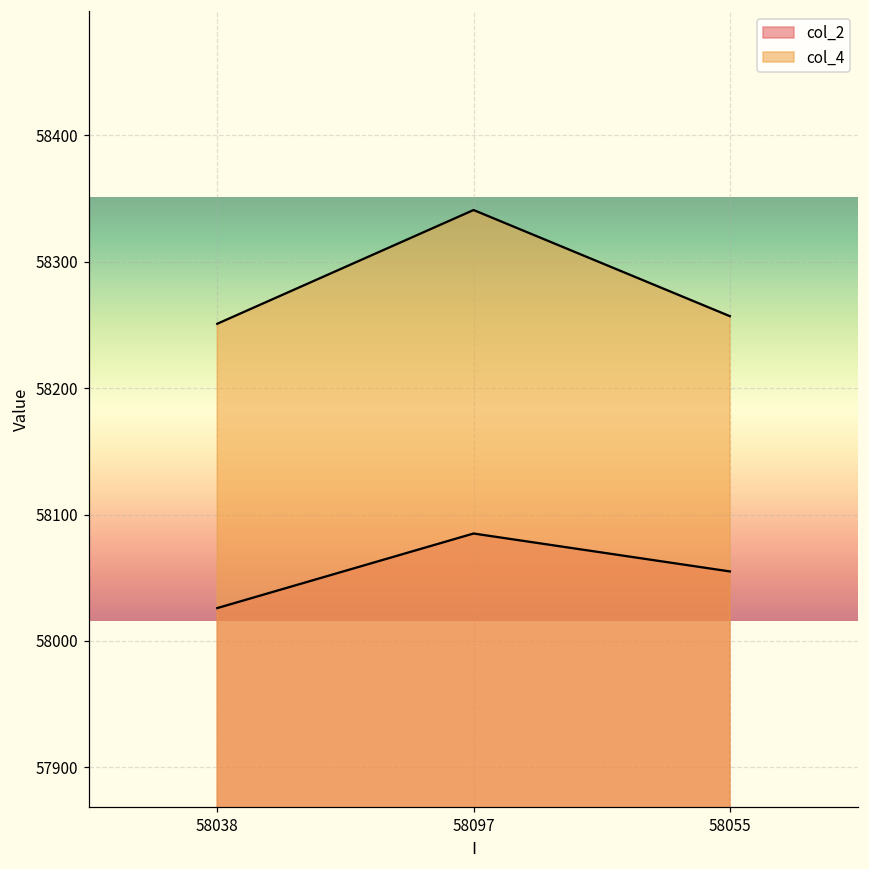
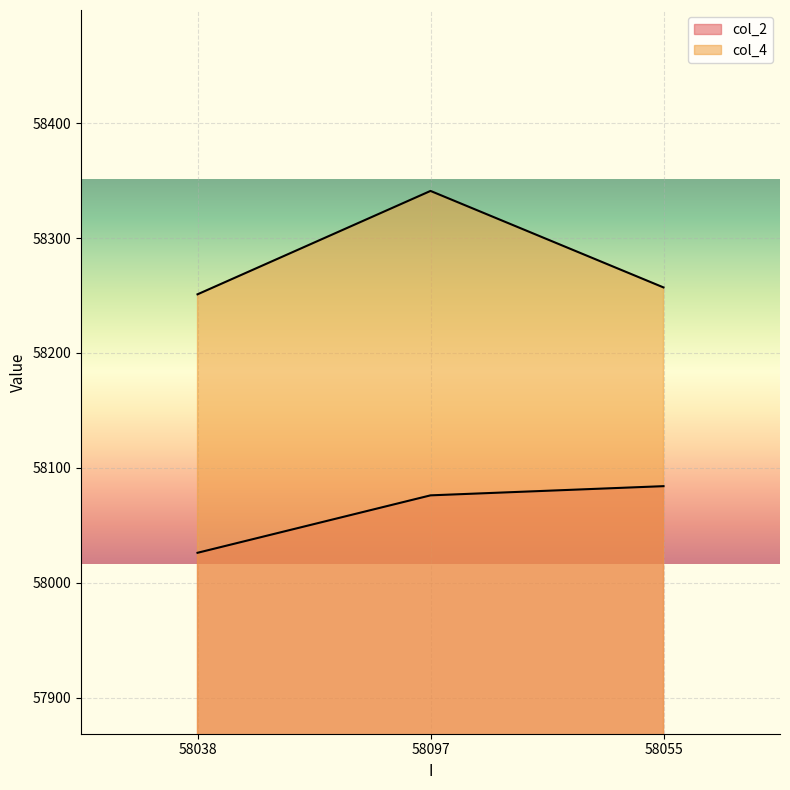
col_2, 58097: 58085 -> 58076
col_2, 58055: 58055 -> 58084
